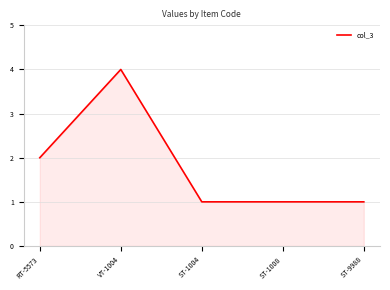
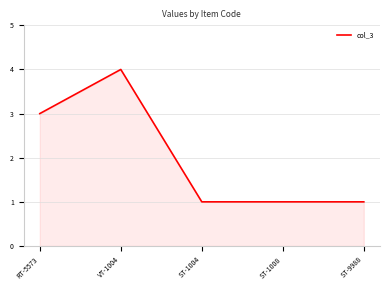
RT-5573: 2 -> 3
